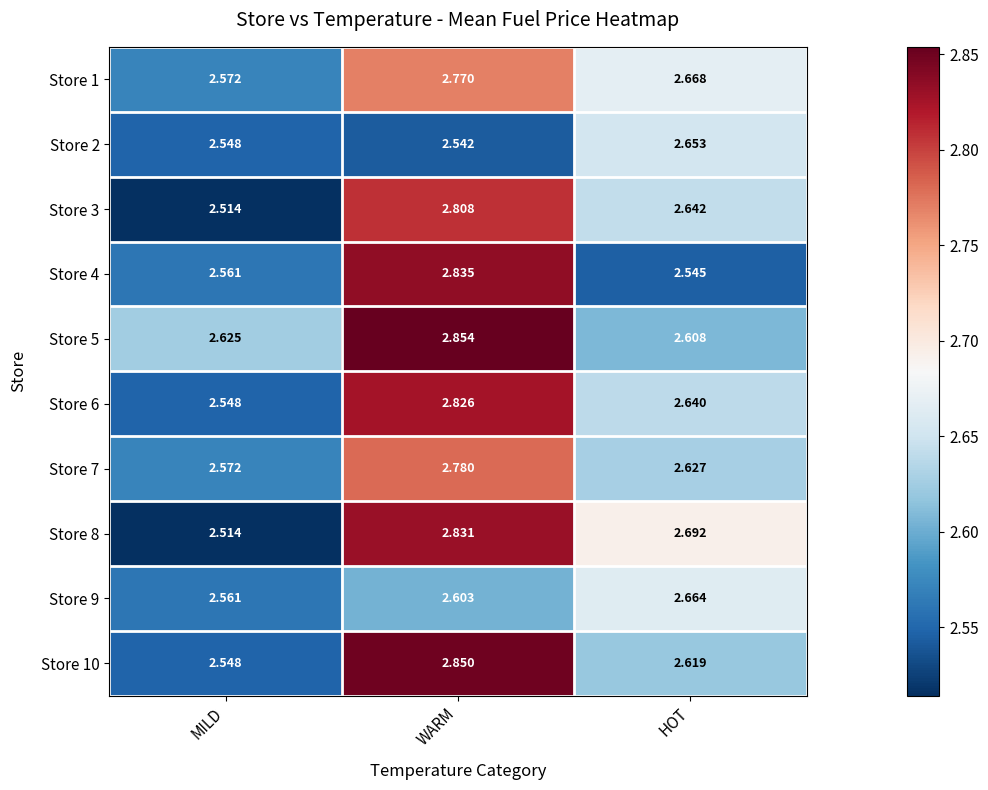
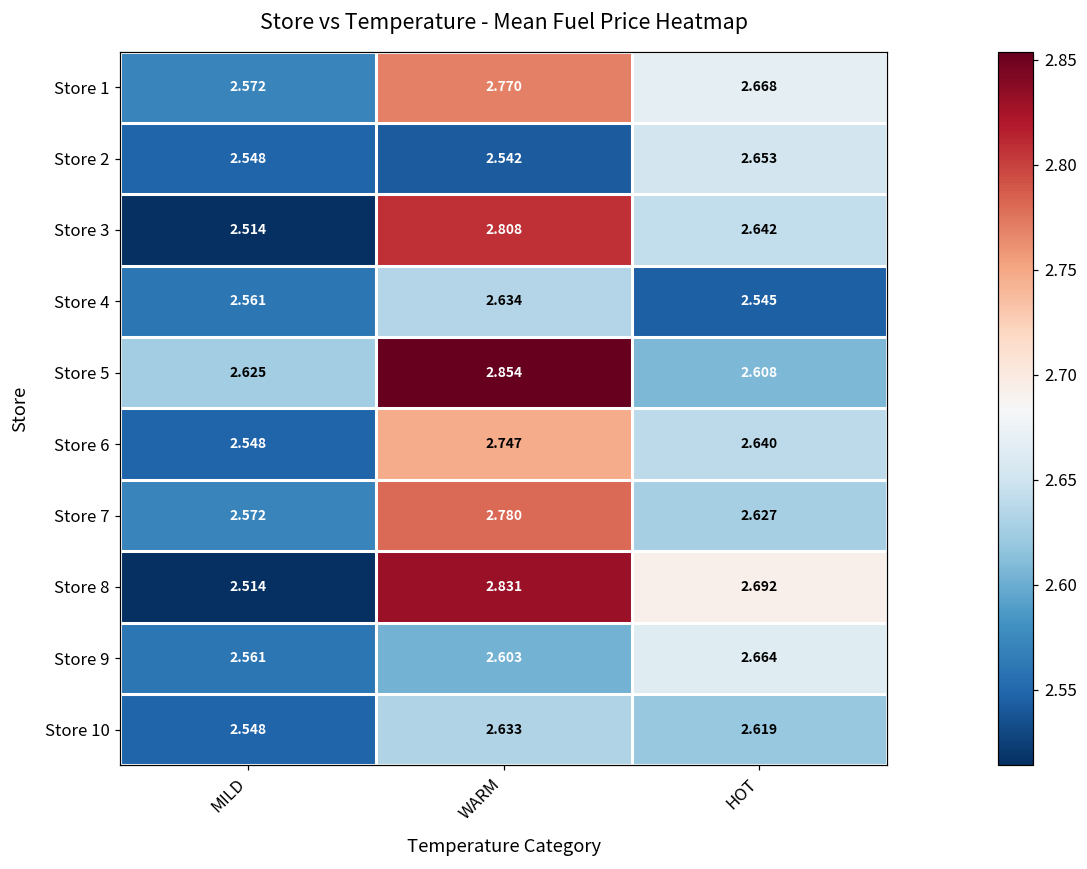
Store 4, WARM: 2.835 -> 2.634
Store 6, WARM: 2.826 -> 2.747
Store 10, WARM: 2.850 -> 2.633
